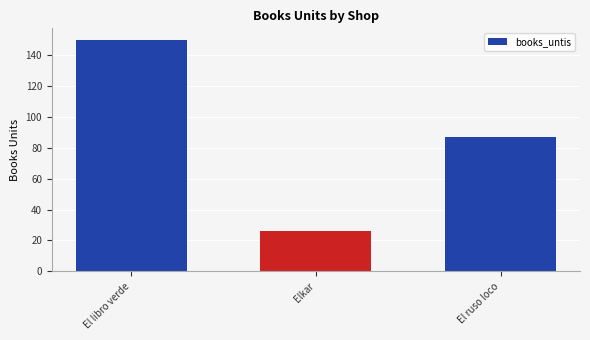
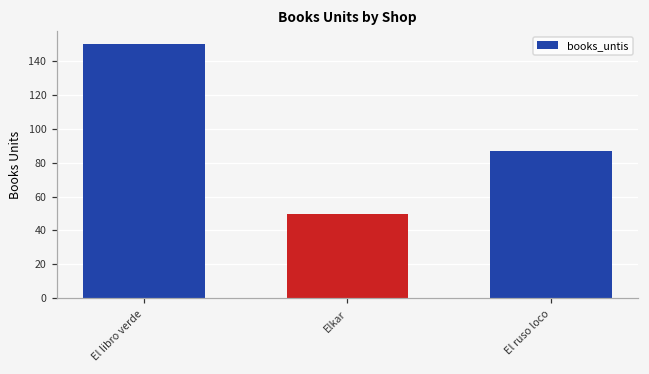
Elkar: 26 -> 50
